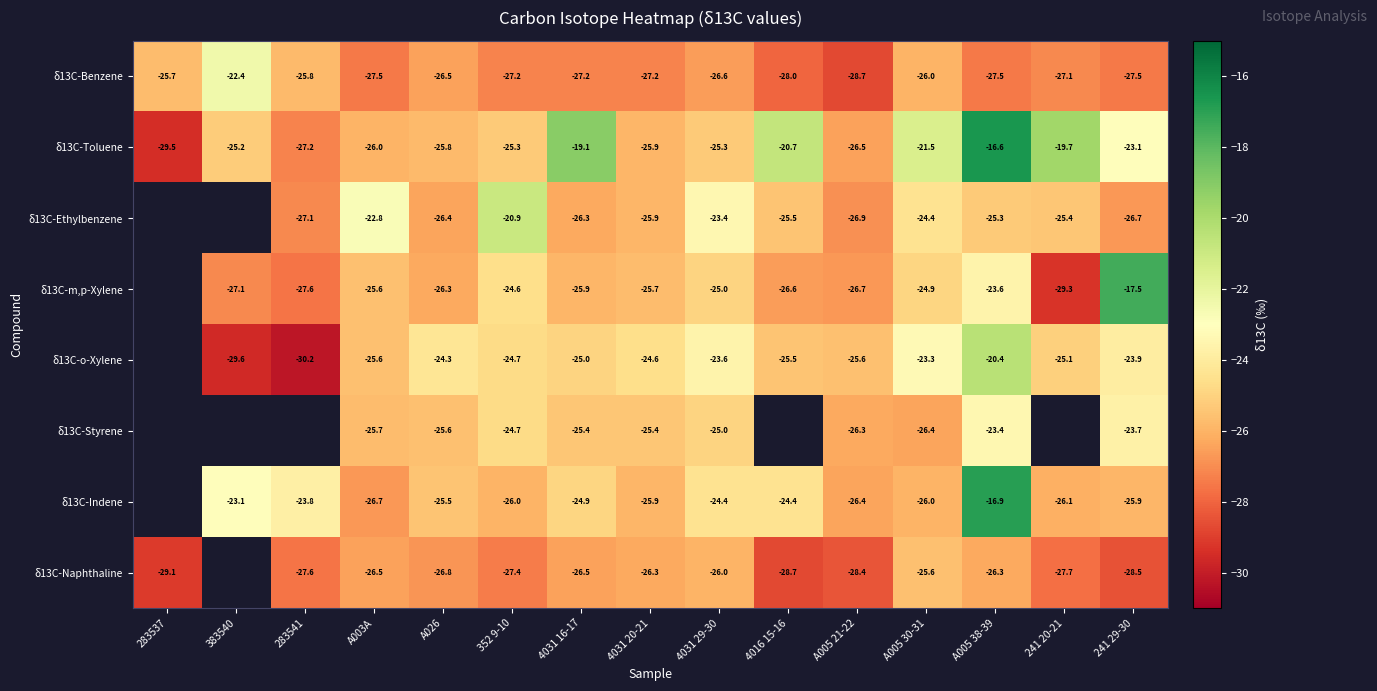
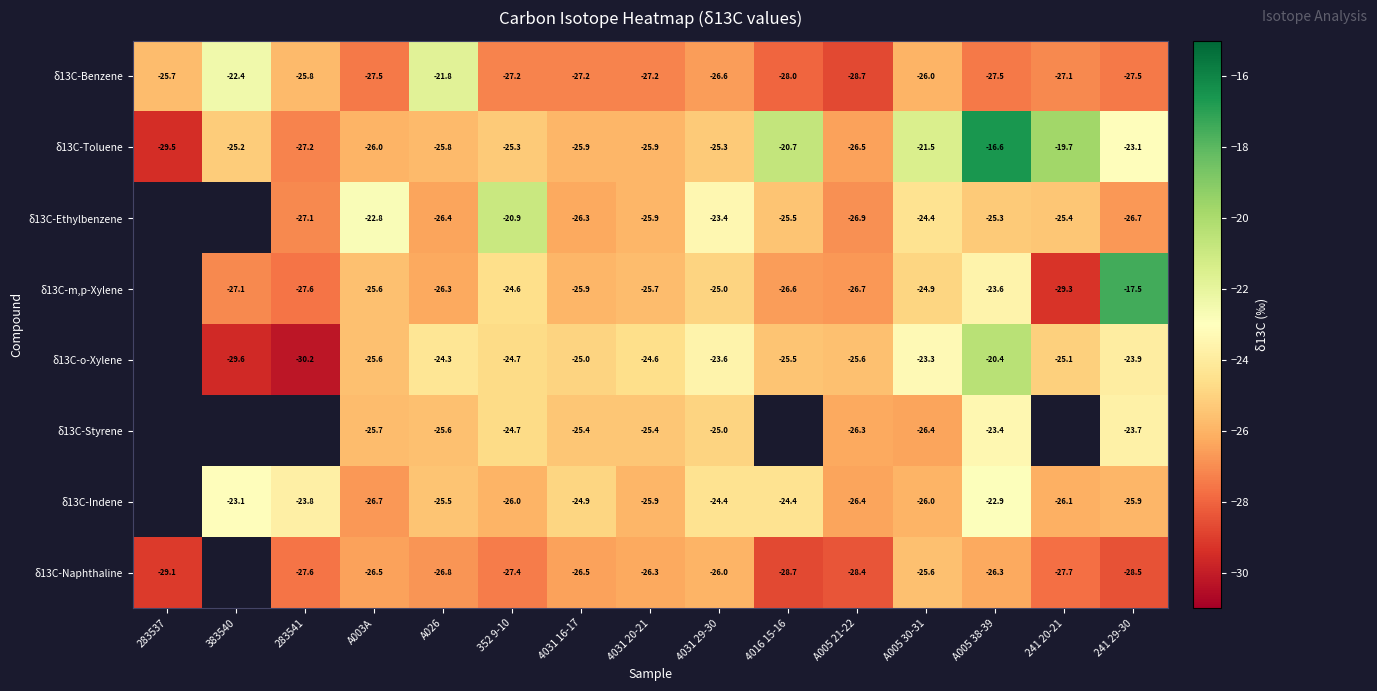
δ13C-Benzene, A026: -26.5 -> -21.8
δ13C-Toluene, 4031 16-17: -19.1 -> -25.9
δ13C-Indene, A005 38-39: -16.9 -> -22.9
